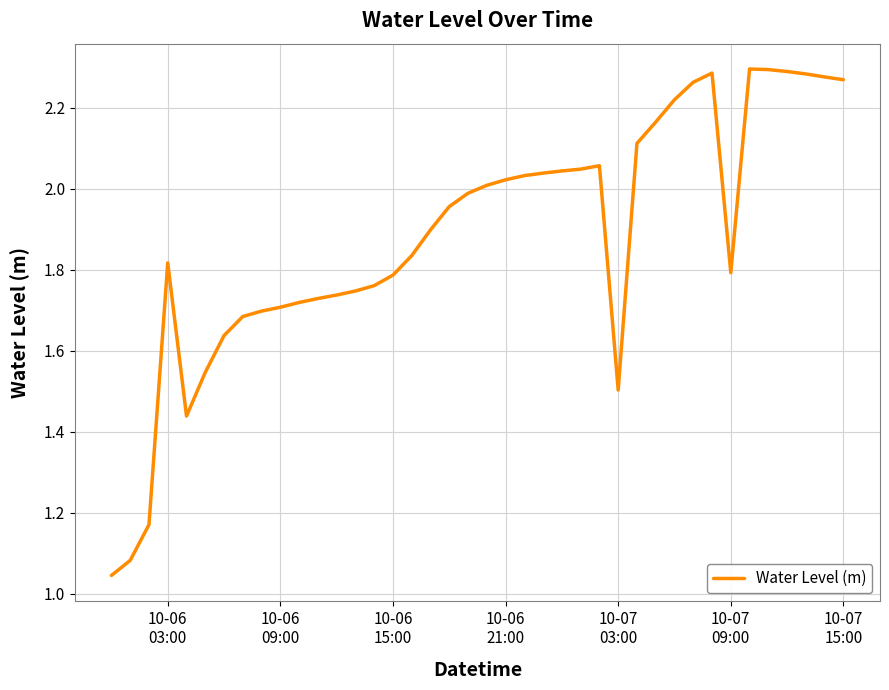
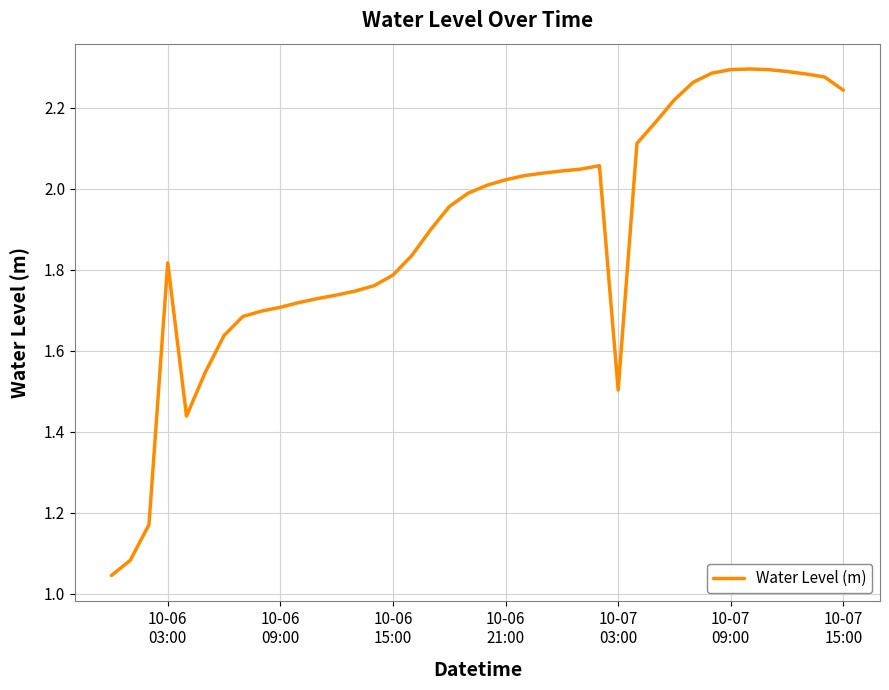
10-07 09:00: 1.79 -> 2.29
10-07 15:00: 2.27 -> 2.24
